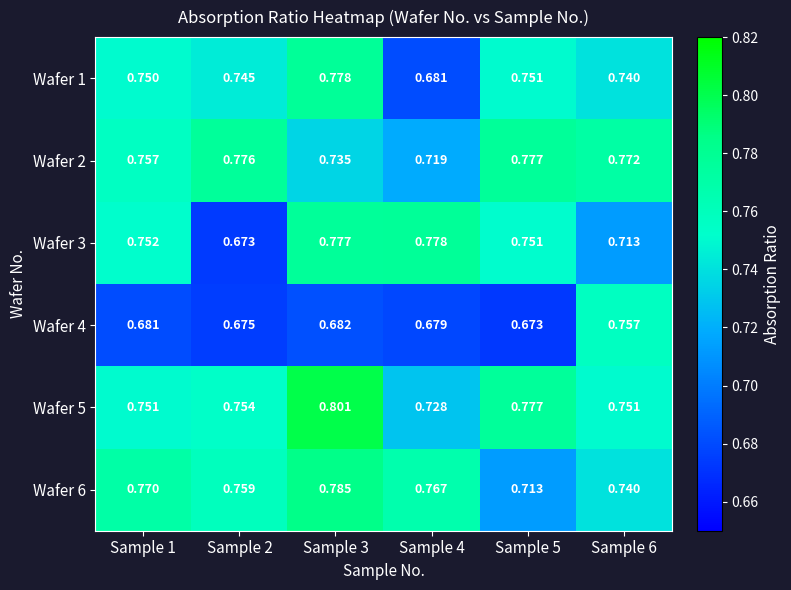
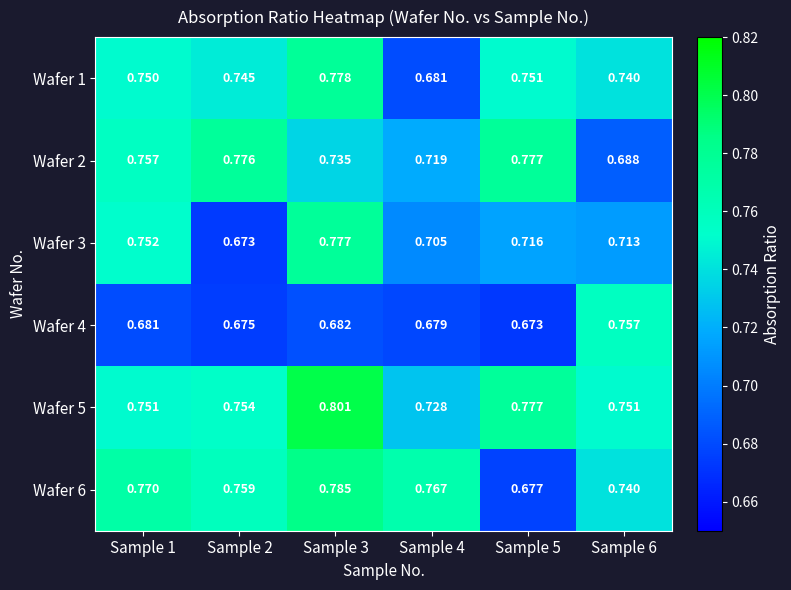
Wafer 2, Sample 6: 0.772 -> 0.688
Wafer 3, Sample 4: 0.778 -> 0.705
Wafer 3, Sample 5: 0.751 -> 0.716
Wafer 6, Sample 5: 0.713 -> 0.677
